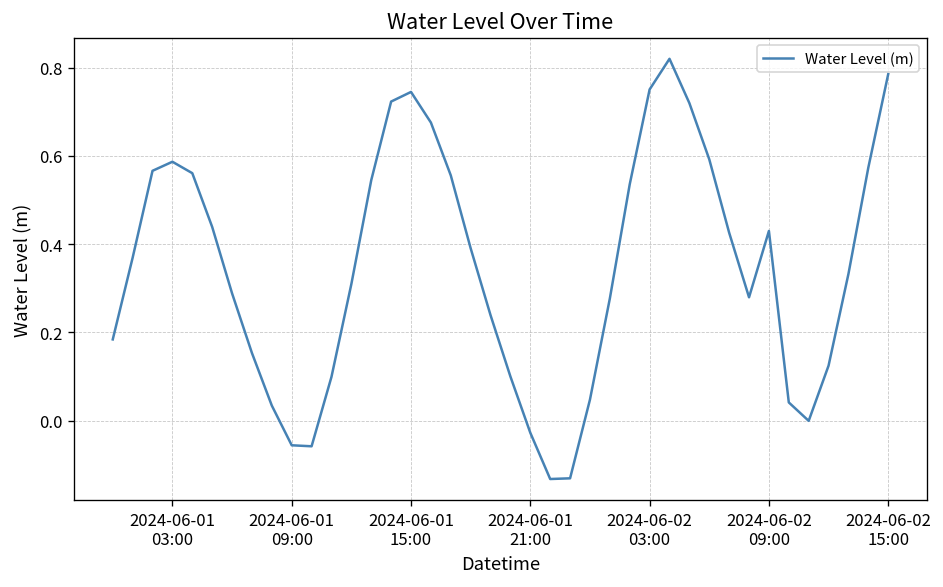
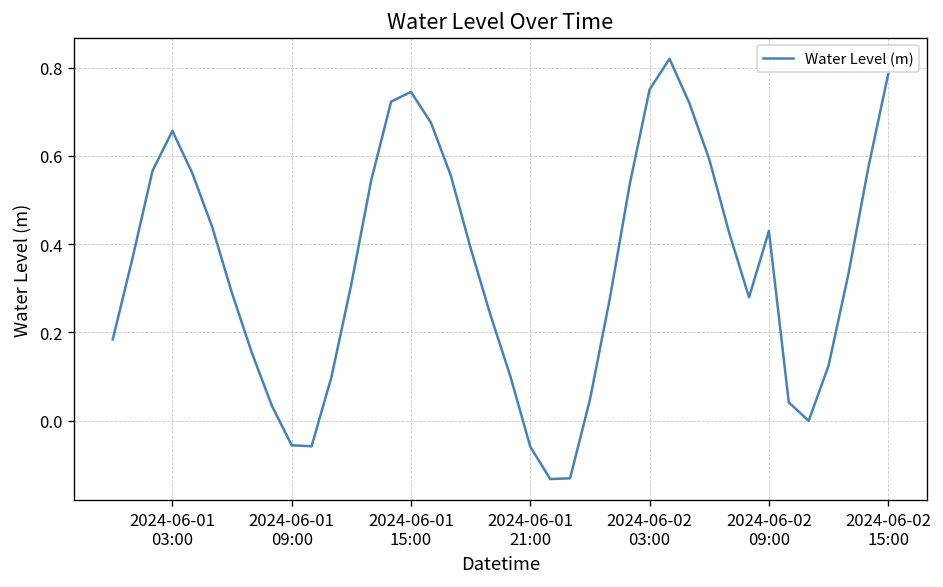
2024-06-01 03:00: 0.59 -> 0.66
2024-06-01 21:00: -0.03 -> -0.06
